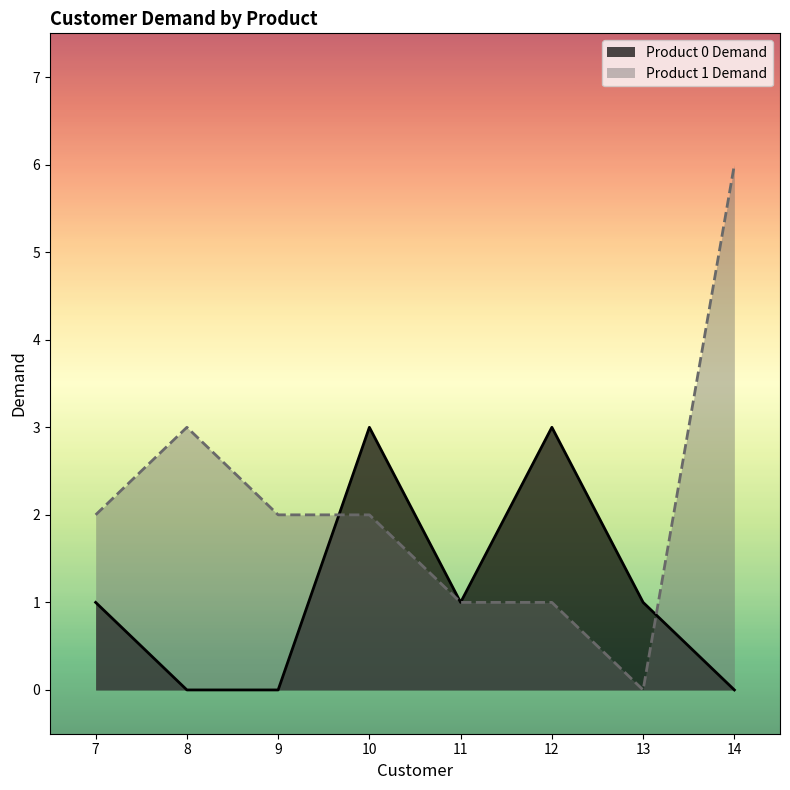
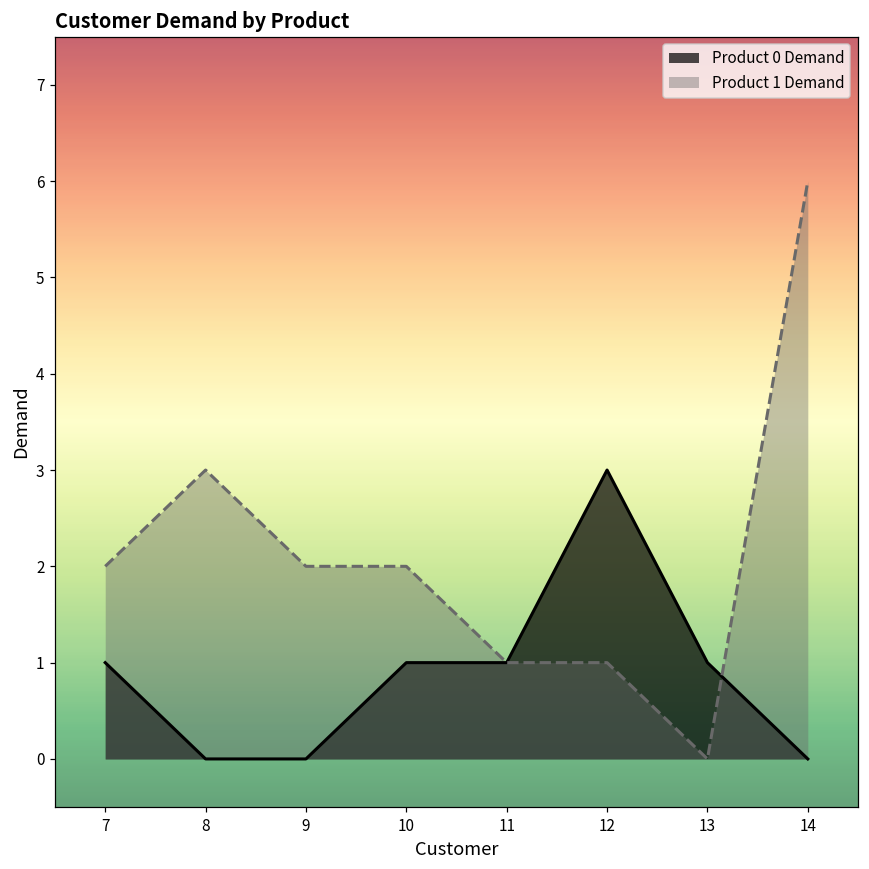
Product 0 Demand, 10: 3 -> 1
